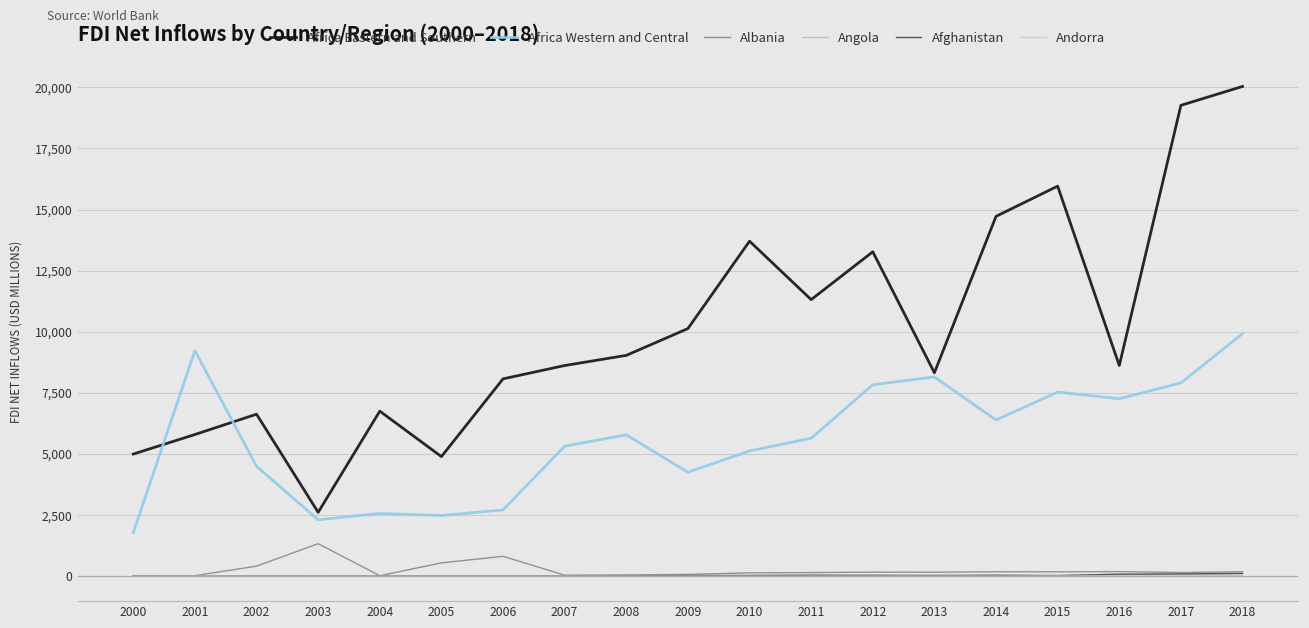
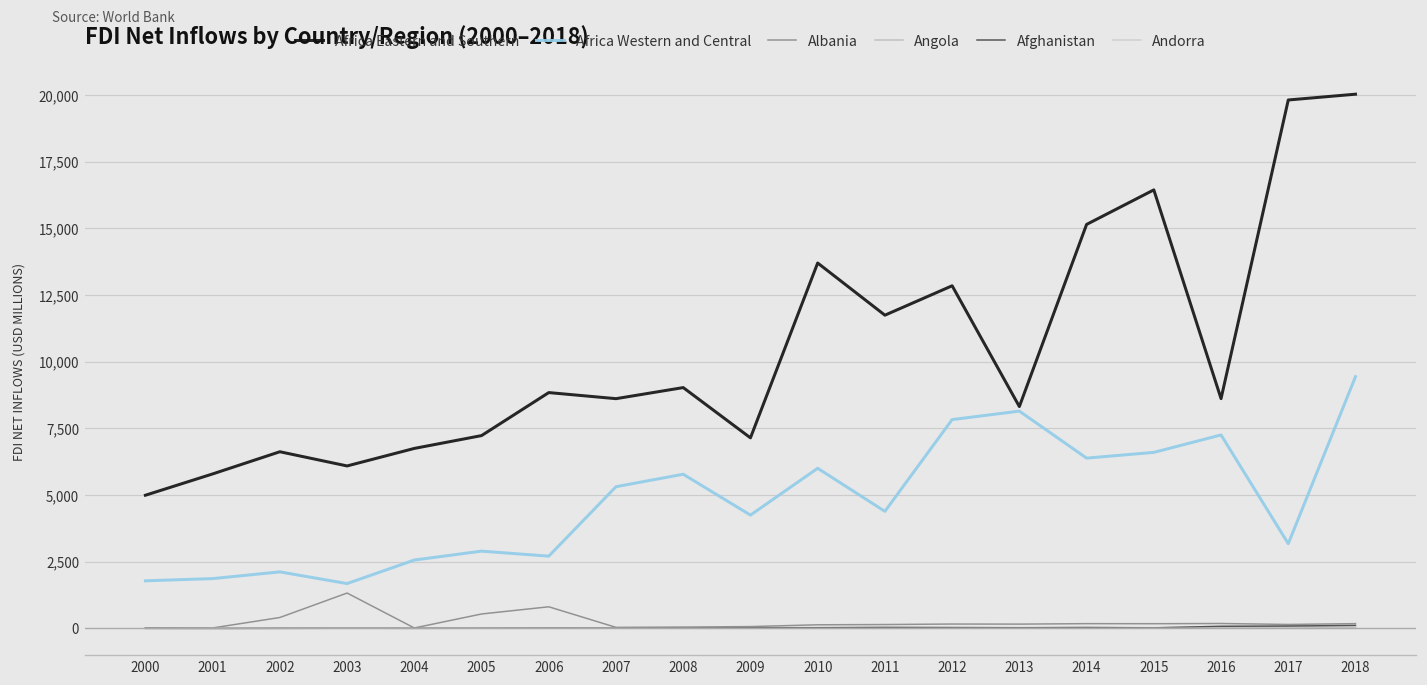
Africa Western and Central, 2001: 9,200 -> 1,900
Africa Western and Central, 2002: 4,500 -> 2,100
Africa Eastern and Southern, 2003: 2,600 -> 6,100
Africa Western and Central, 2003: 2,300 -> 1,700
Africa Eastern and Southern, 2005: 4,900 -> 7,200
Africa Western and Central, 2005: 2,500 -> 2,900
Africa Eastern and Southern, 2006: 8,100 -> 8,800
Africa Eastern and Southern, 2009: 10,100 -> 7,100
Africa Western and Central, 2010: 5,100 -> 6,000
Africa Eastern and Southern, 2011: 11,300 -> 11,700
Africa Western and Central, 2011: 5,600 -> 4,400
Africa Eastern and Southern, 2012: 13,300 -> 12,900
Africa Eastern and Southern, 2014: 14,700 -> 15,200
Africa Eastern and Southern, 2015: 16,000 -> 16,400
Africa Western and Central, 2015: 7,500 -> 6,600
Africa Eastern and Southern, 2017: 19,300 -> 19,800
Africa Western and Central, 2017: 7,900 -> 3,200
Africa Western and Central, 2018: 9,900 -> 9,400
